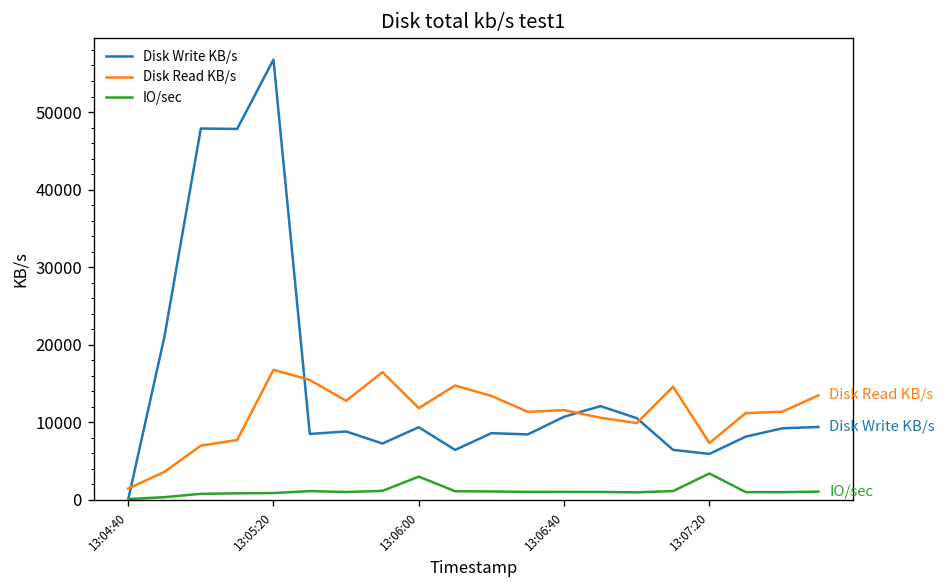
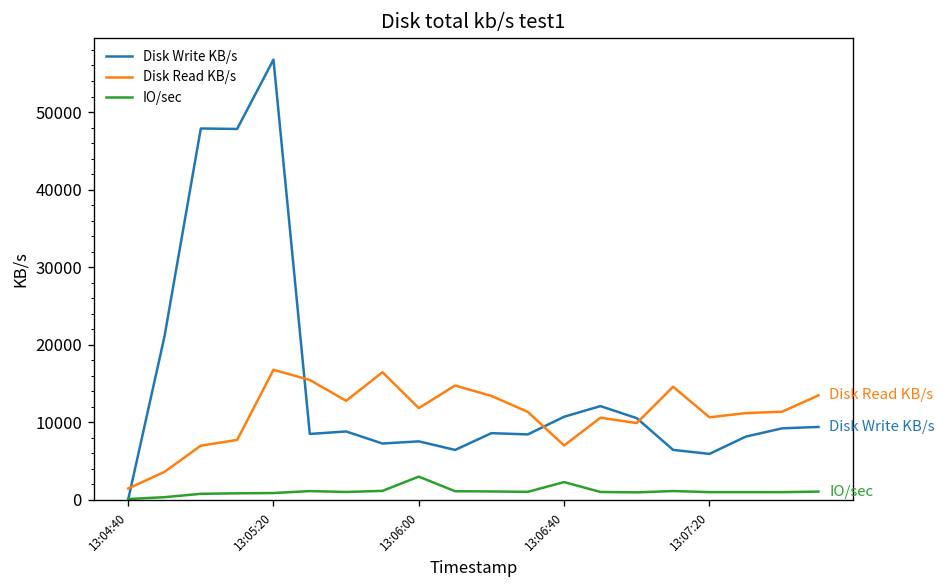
Disk Write KB/s, 13:06:00: 9000 -> 8000
Disk Read KB/s, 13:06:40: 12000 -> 7000
IO/sec, 13:06:40: 1000 -> 2000
Disk Read KB/s, 13:07:20: 7000 -> 11000
IO/sec, 13:07:20: 3000 -> 1000
